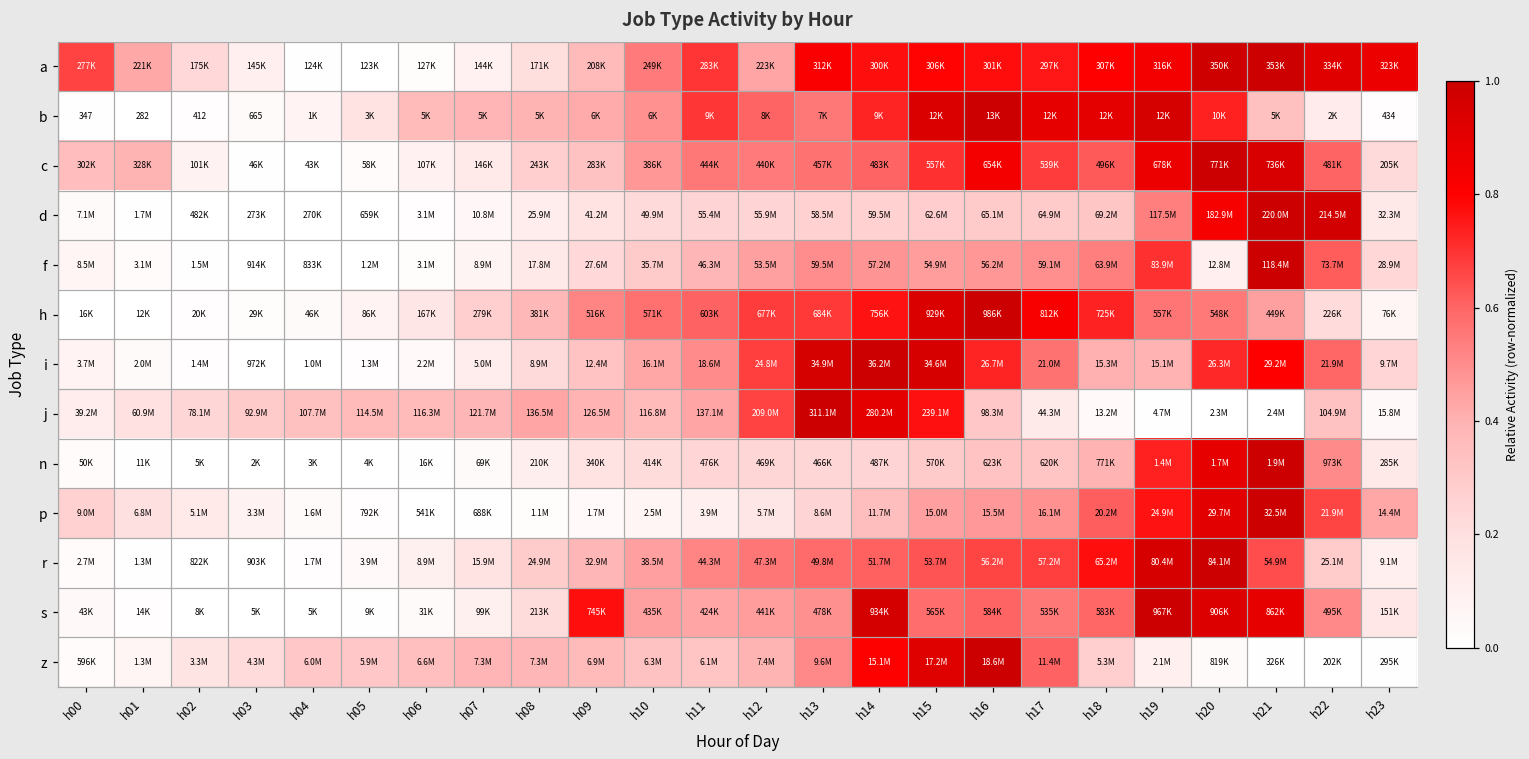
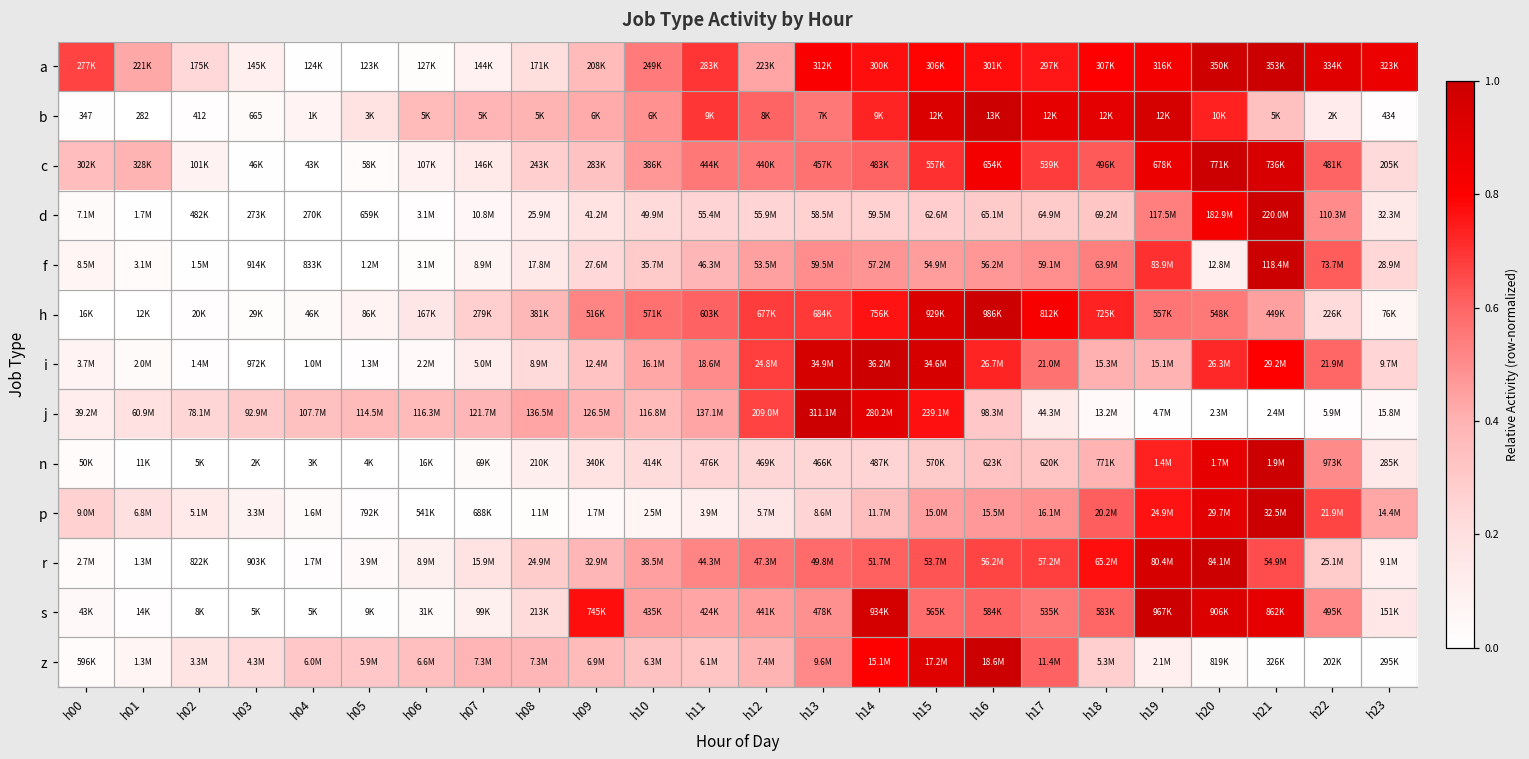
d, h22: 214.5M -> 110.3M
j, h22: 104.9M -> 5.9M
